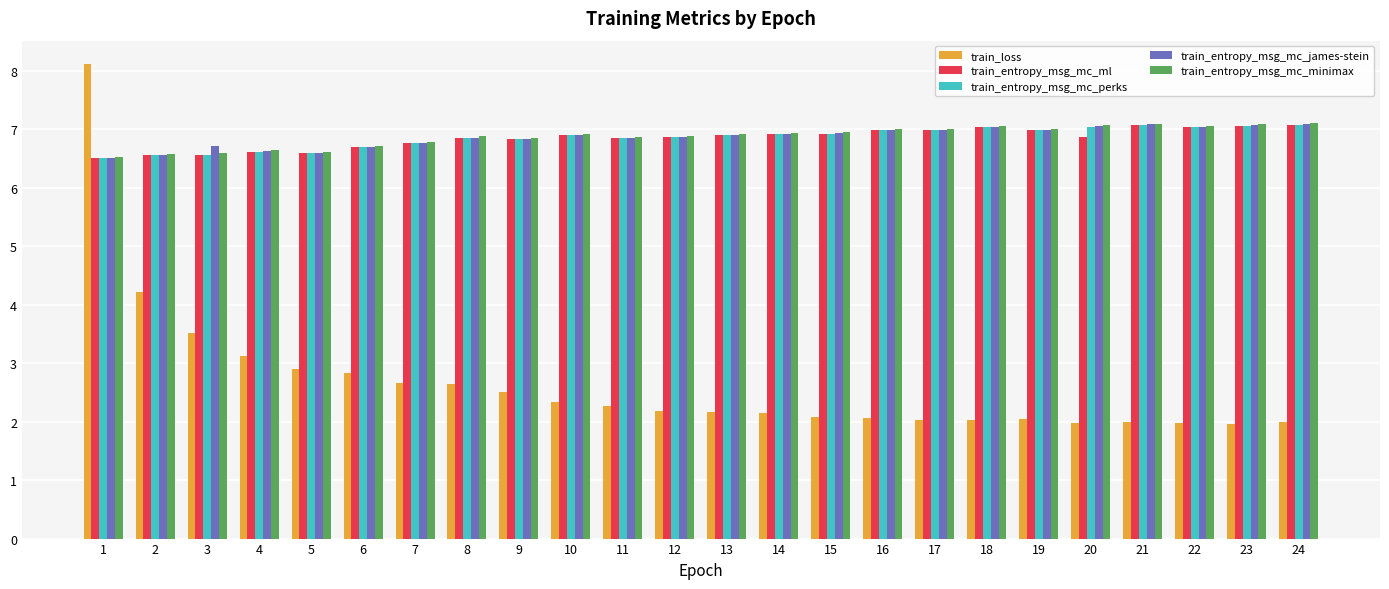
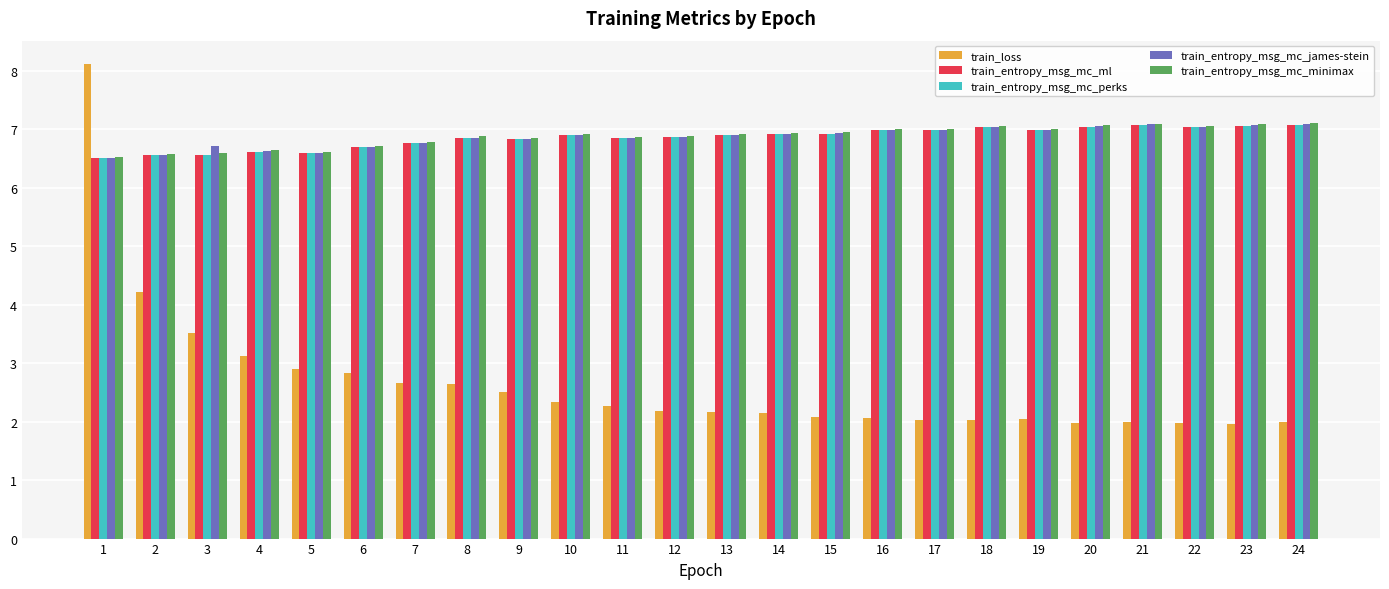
train_entropy_msg_mc_ml, 20: 6.9 -> 7.0
